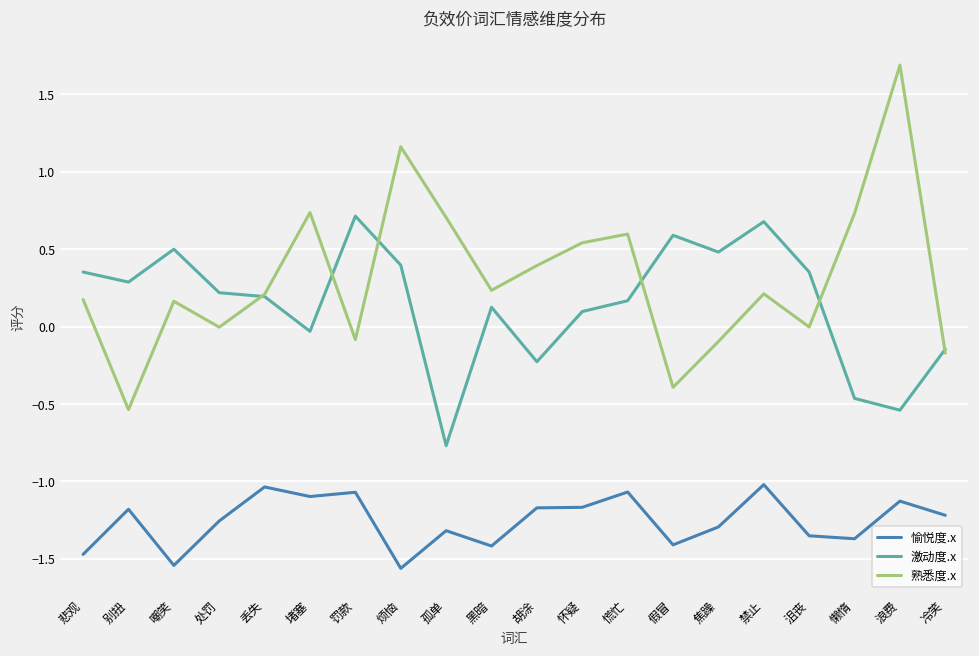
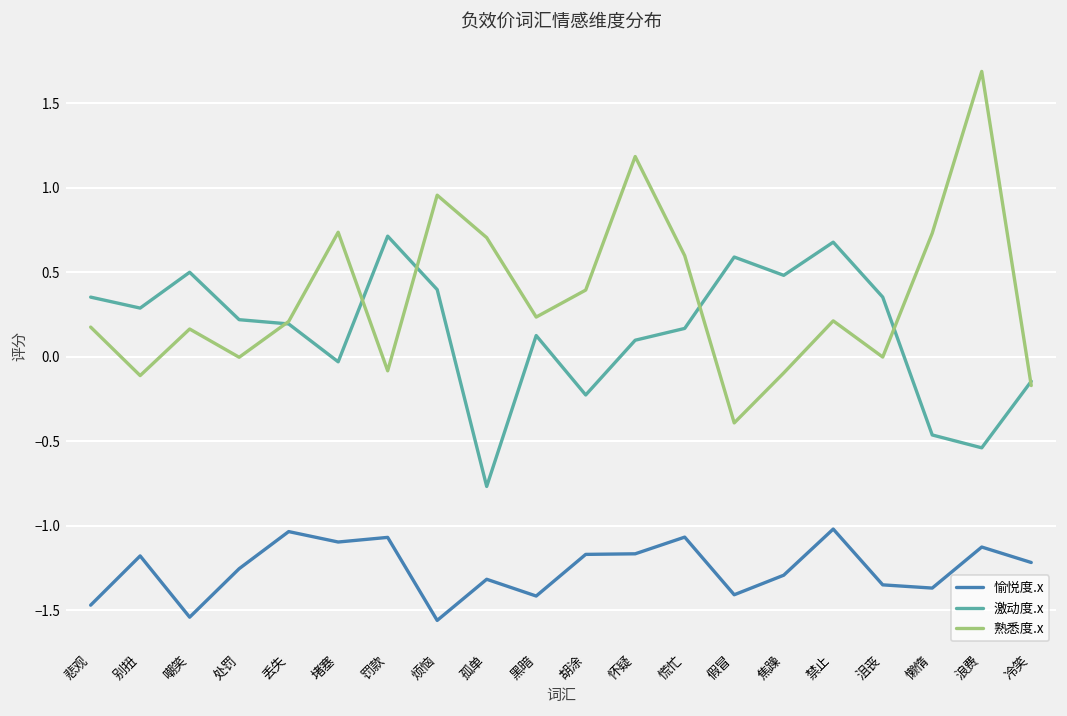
熟悉度.x, 别扭: -0.54 -> -0.11
熟悉度.x, 烦恼: 1.16 -> 0.96
熟悉度.x, 怀疑: 0.54 -> 1.18
